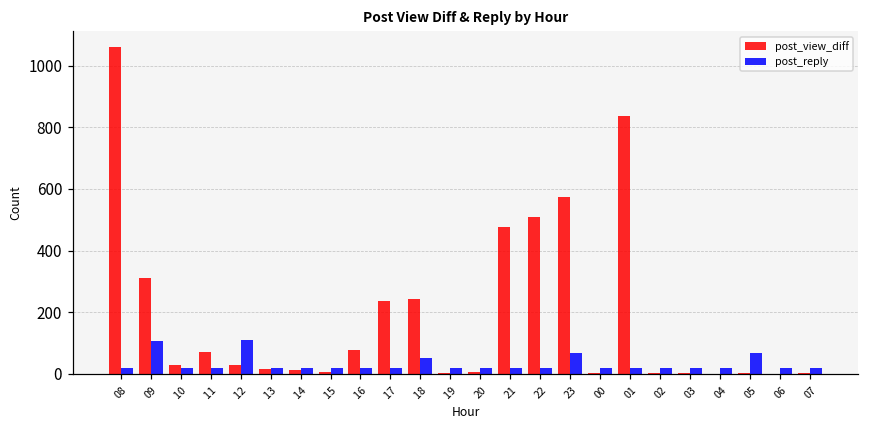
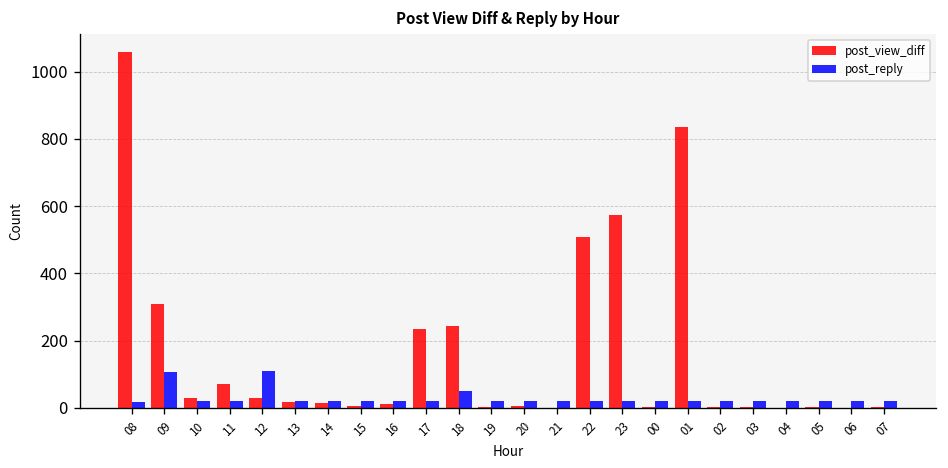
post_view_diff, 16: 80 -> 10
post_view_diff, 21: 480 -> 0
post_reply, 23: 70 -> 20
post_reply, 05: 70 -> 20
